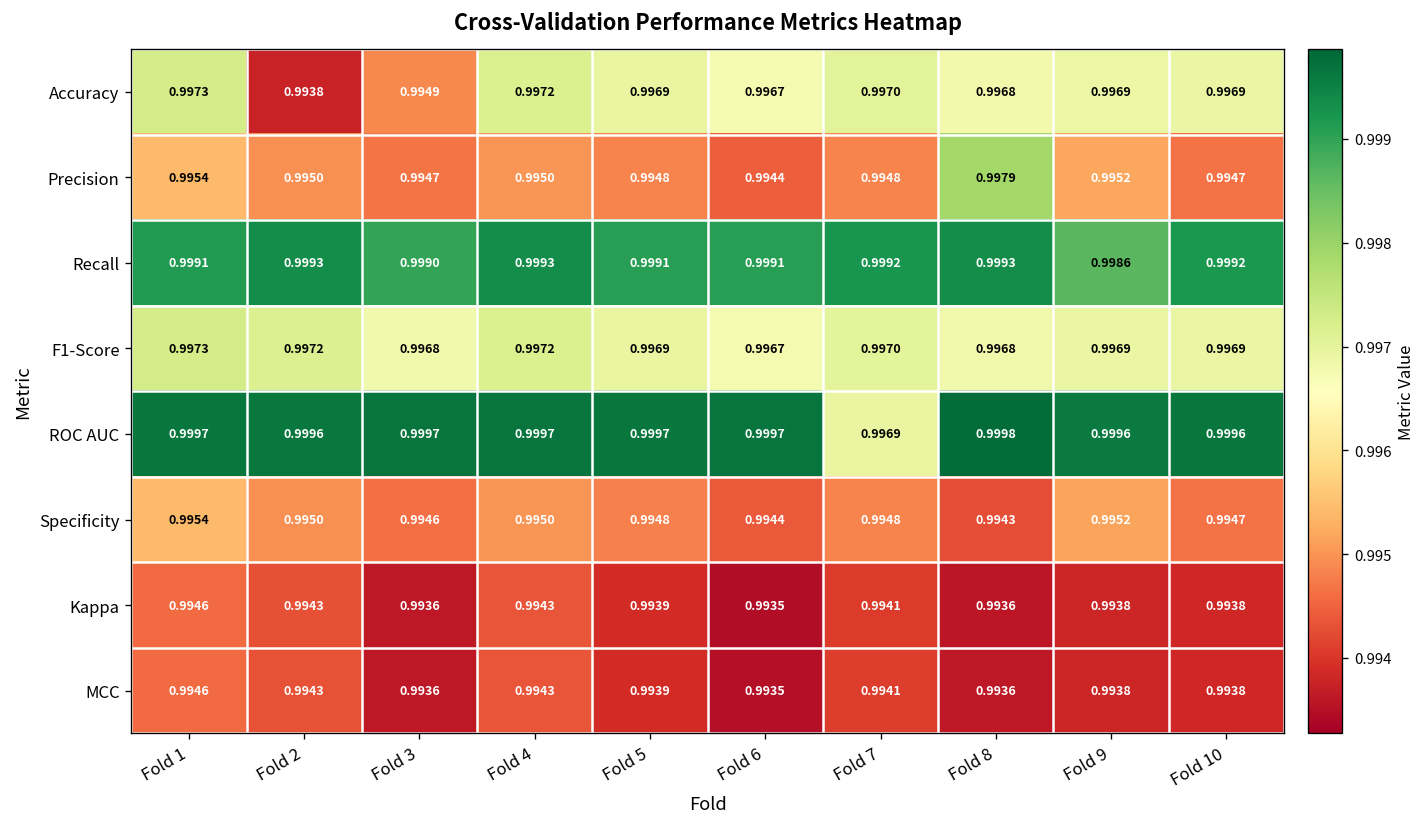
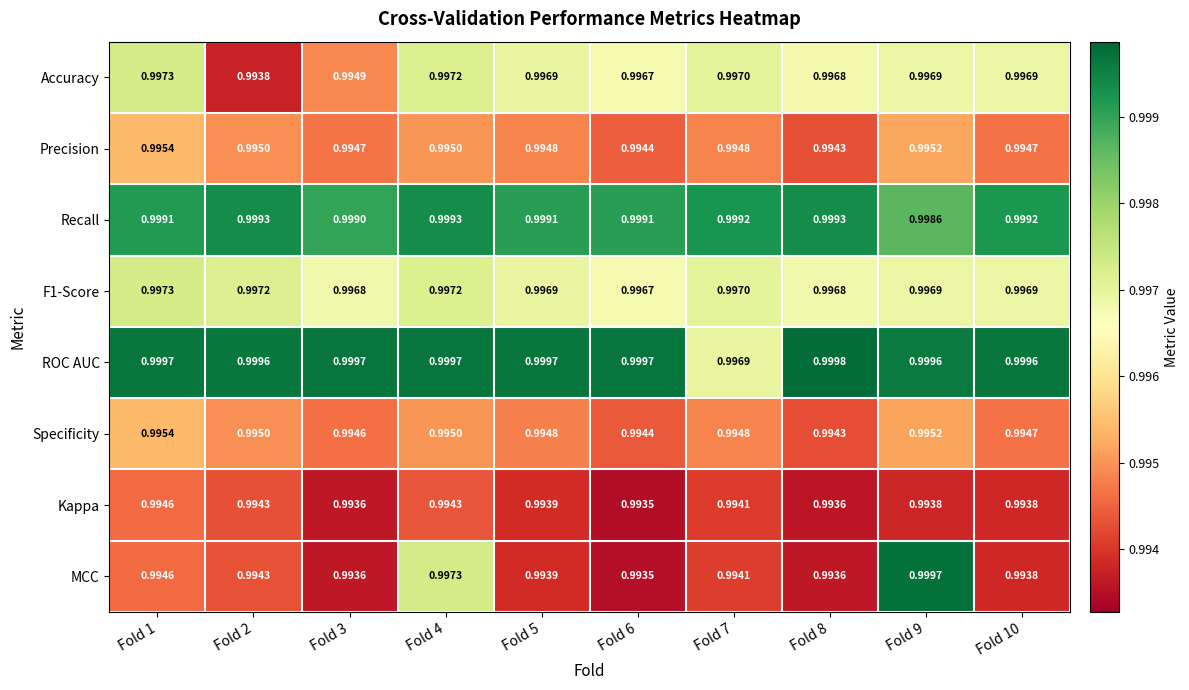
Precision, Fold 8: 0.9979 -> 0.9943
MCC, Fold 4: 0.9943 -> 0.9973
MCC, Fold 9: 0.9938 -> 0.9997
